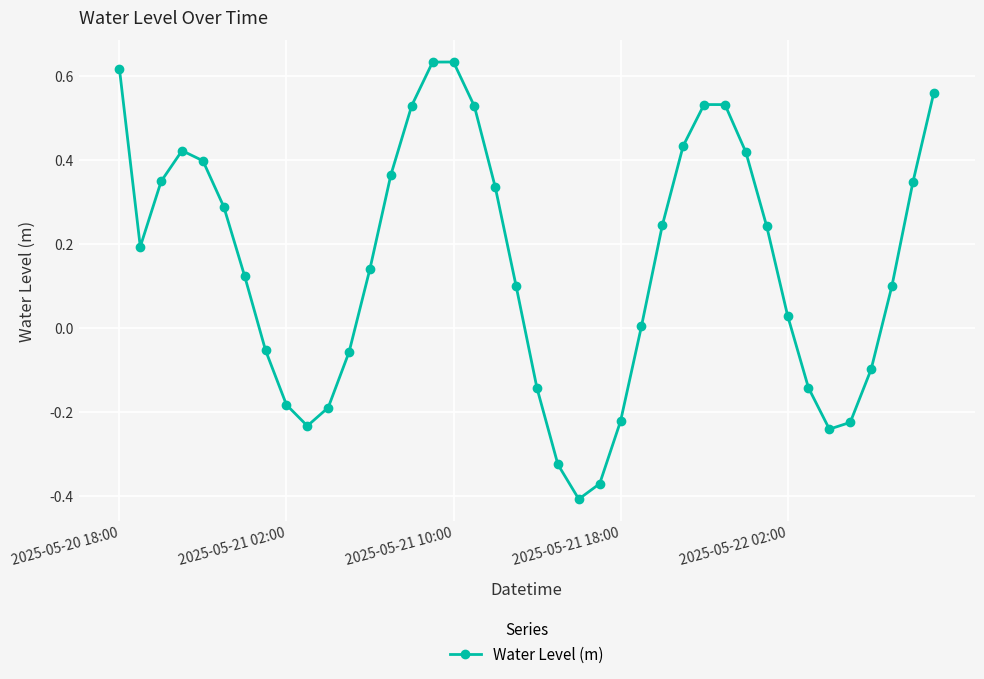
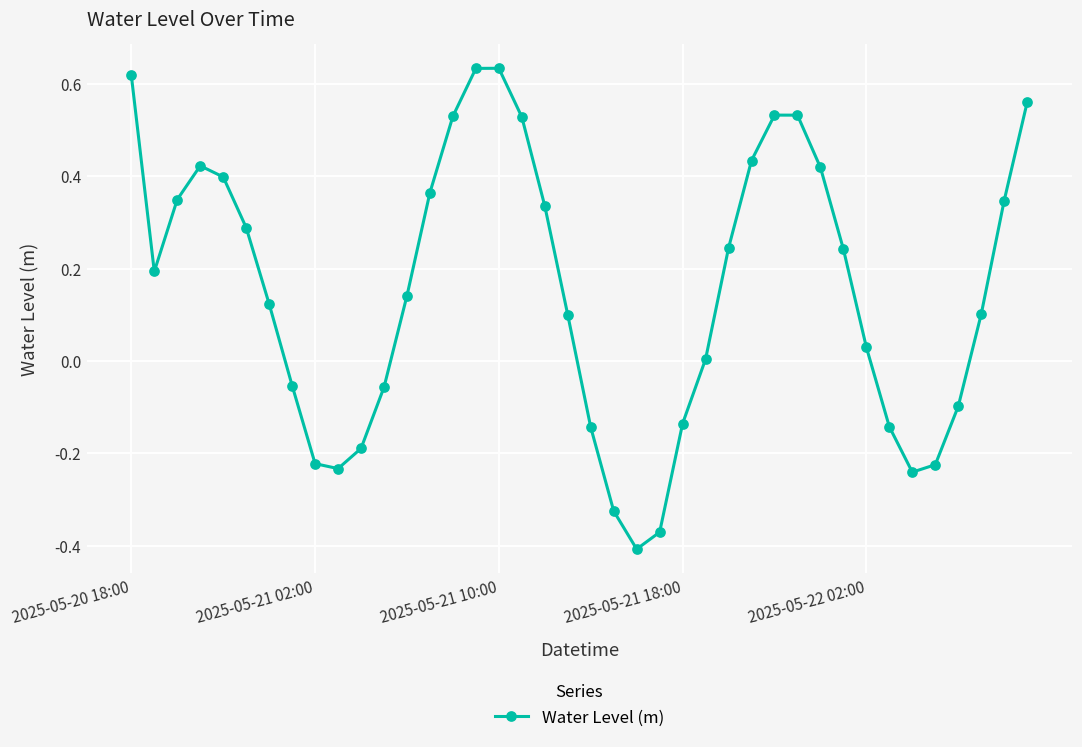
2025-05-21 02:00: -0.18 -> -0.22
2025-05-21 18:00: -0.22 -> -0.14
